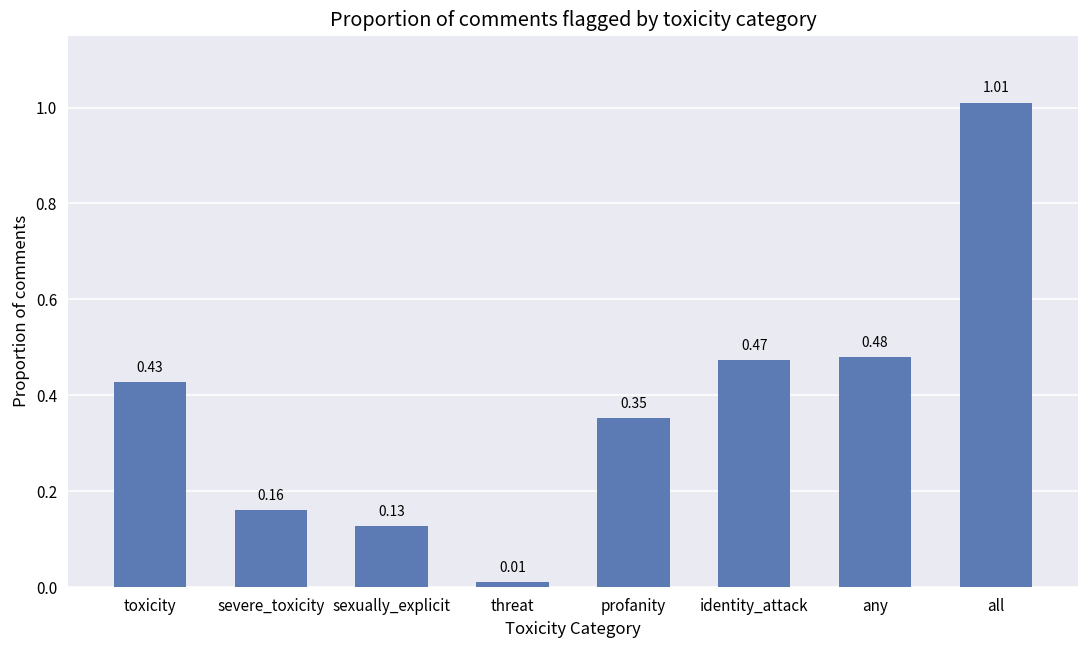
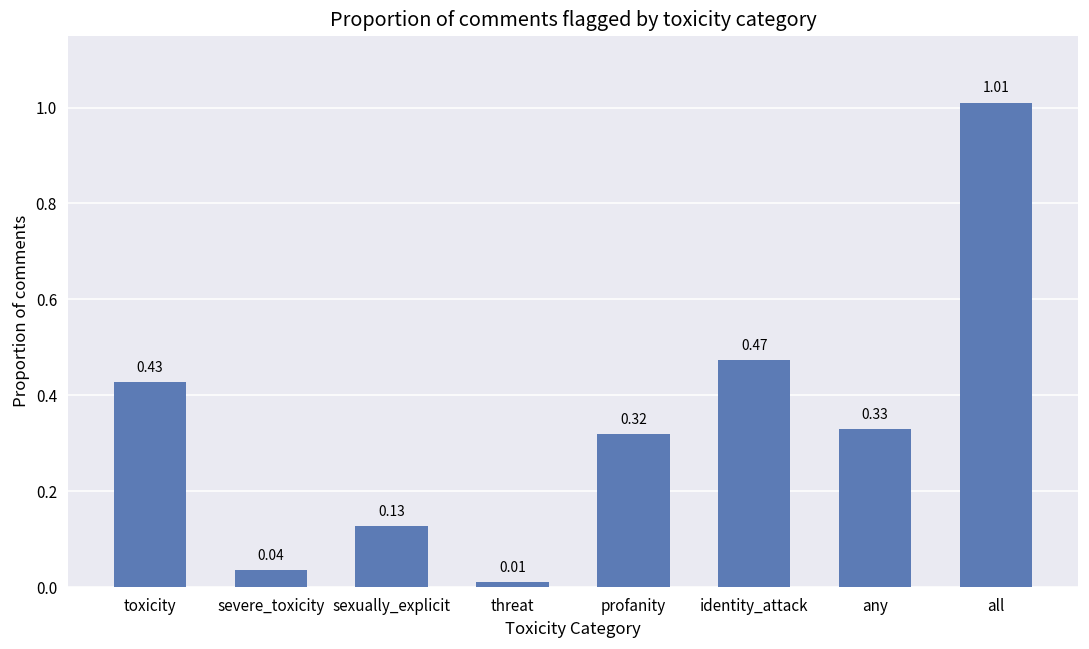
severe_toxicity: 0.16 -> 0.04
profanity: 0.35 -> 0.32
any: 0.48 -> 0.33
